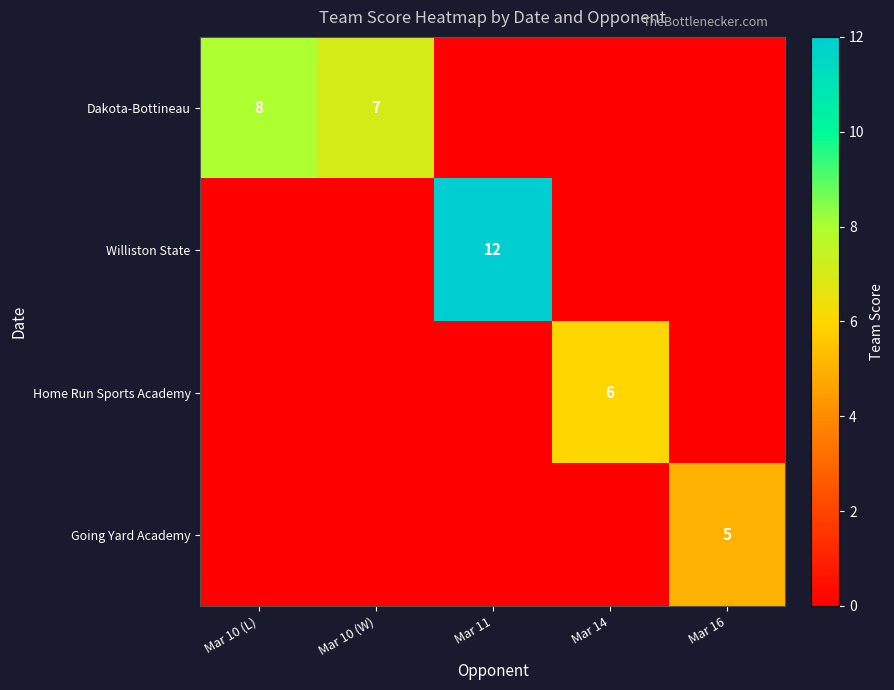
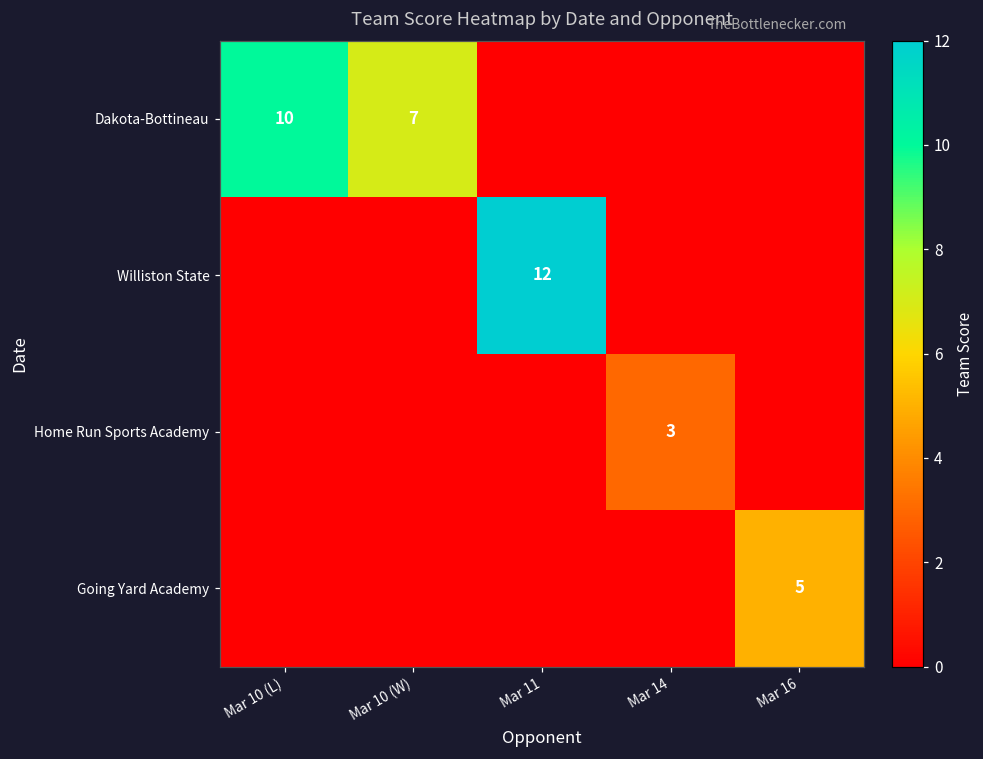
Dakota-Bottineau, Mar 10 (L): 8 -> 10
Home Run Sports Academy, Mar 14: 6 -> 3
